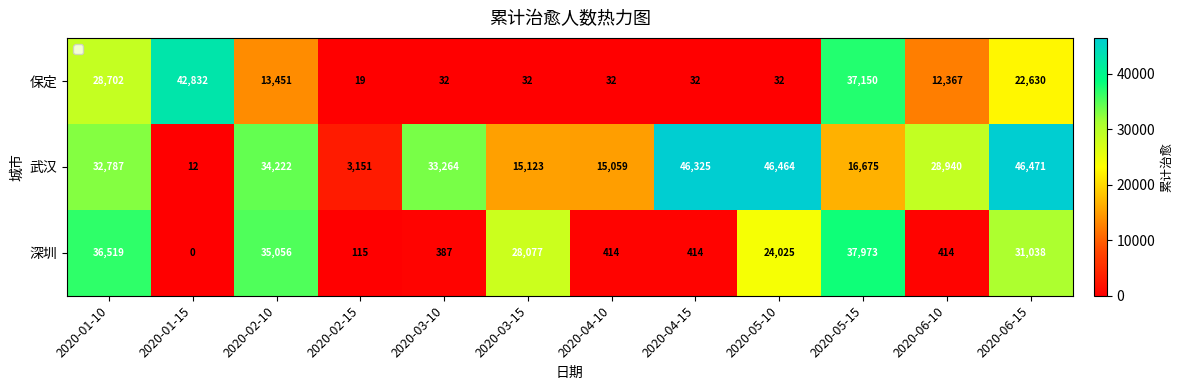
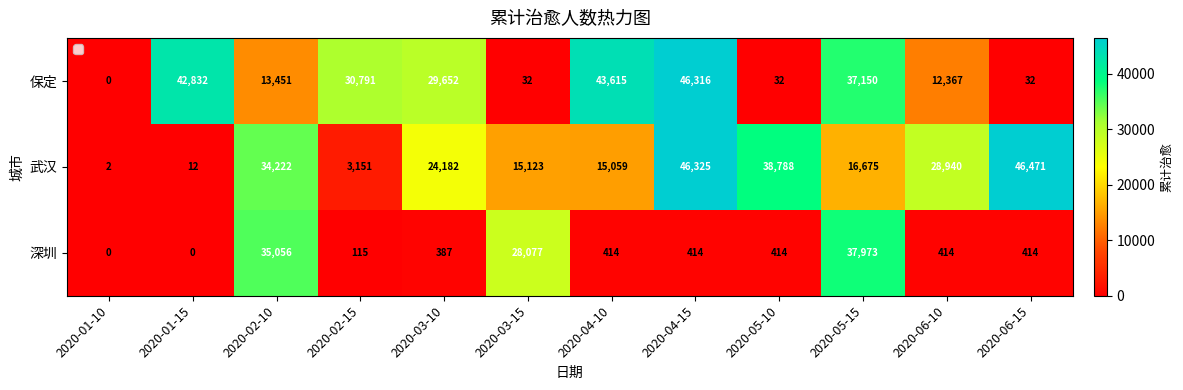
保定, 2020-01-10: 28,702 -> 0
保定, 2020-02-15: 19 -> 30,791
保定, 2020-03-10: 32 -> 29,652
保定, 2020-04-10: 32 -> 43,615
保定, 2020-04-15: 32 -> 46,316
保定, 2020-06-15: 22,630 -> 32
武汉, 2020-01-10: 32,787 -> 2
武汉, 2020-03-10: 33,264 -> 24,182
武汉, 2020-05-10: 46,464 -> 38,788
深圳, 2020-01-10: 36,519 -> 0
深圳, 2020-05-10: 24,025 -> 414
深圳, 2020-06-15: 31,038 -> 414
